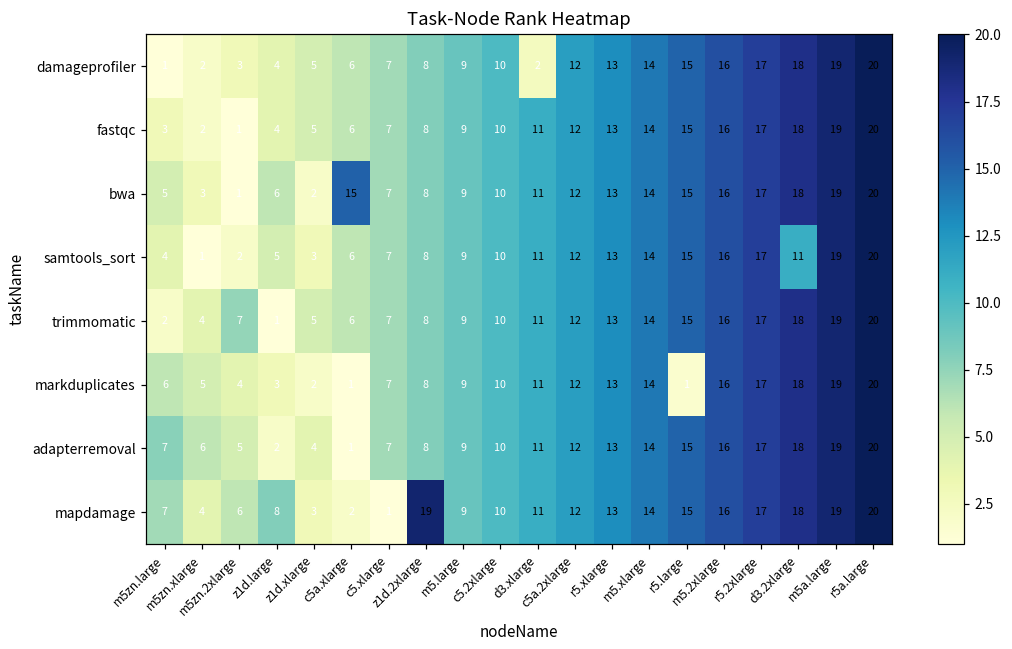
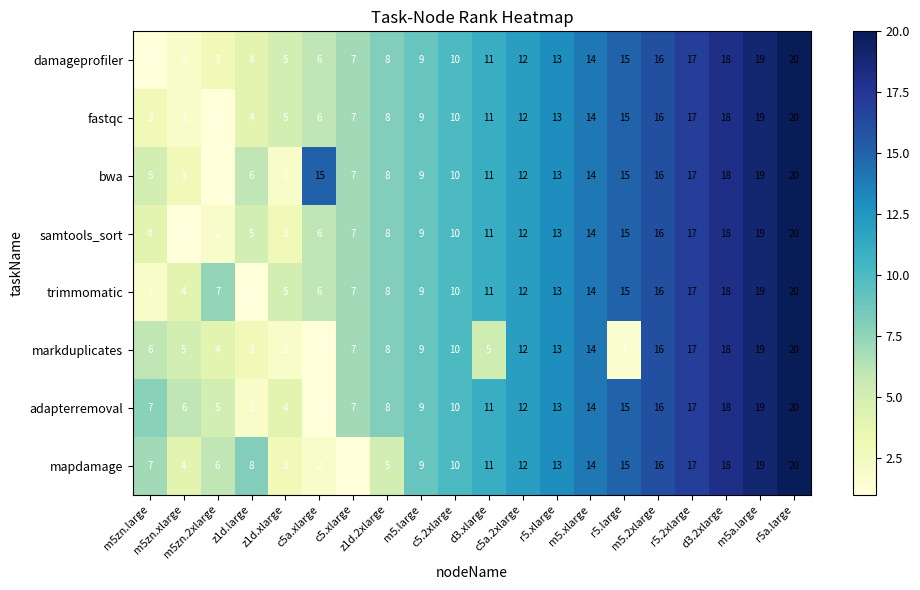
damageprofiler, d3.xlarge: 2 -> 11
samtools_sort, d3.2xlarge: 11 -> 18
markduplicates, d3.xlarge: 11 -> 5
mapdamage, z1d.2xlarge: 19 -> 5
